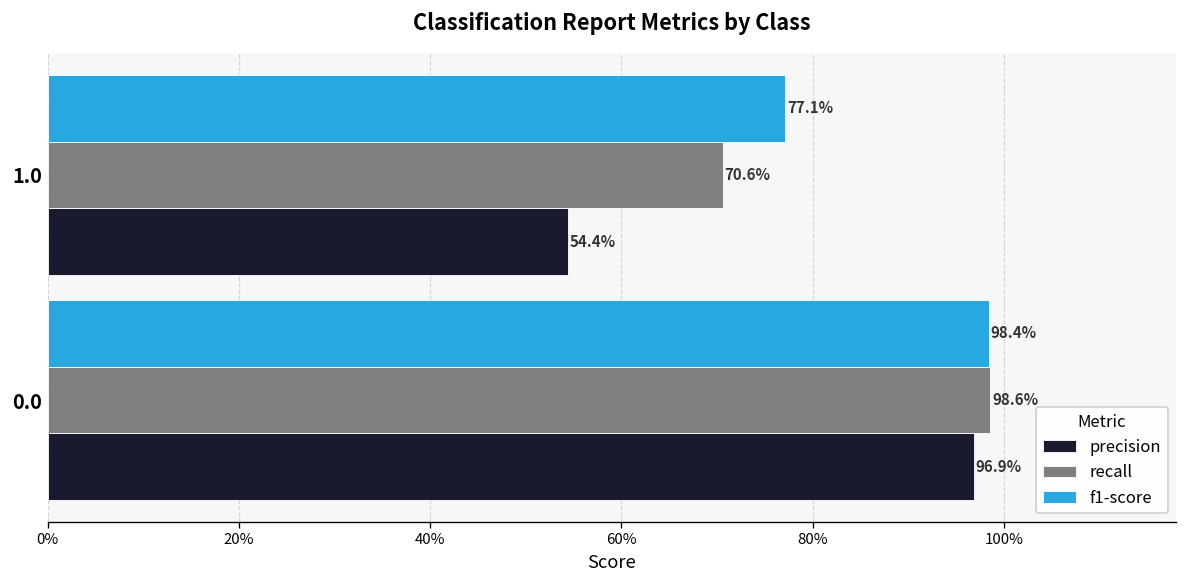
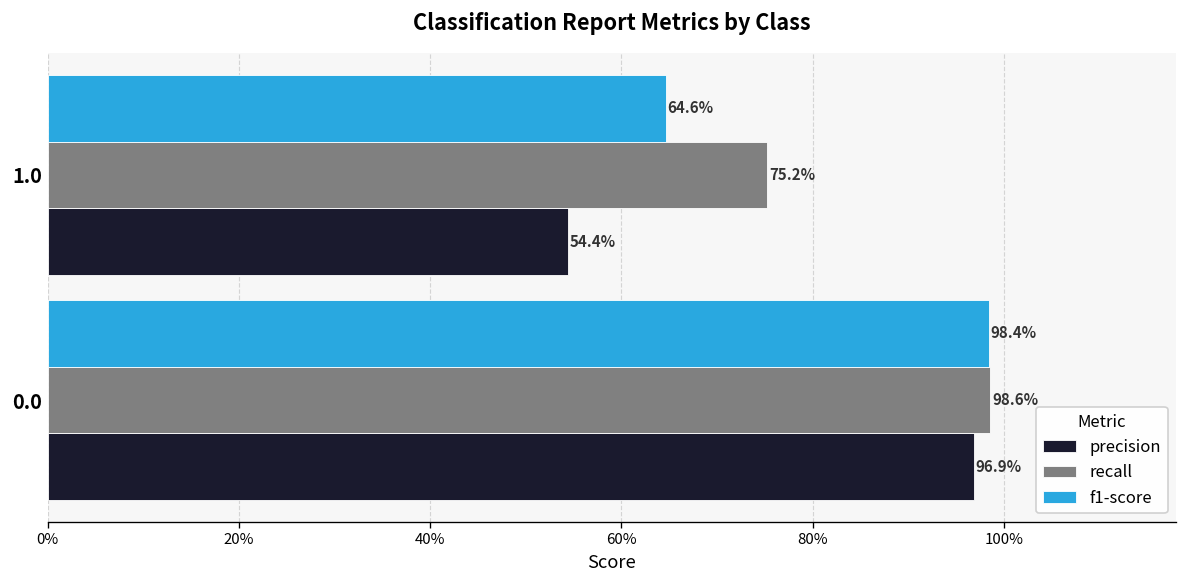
f1-score, 1.0: 77.1% -> 64.6%
recall, 1.0: 70.6% -> 75.2%
